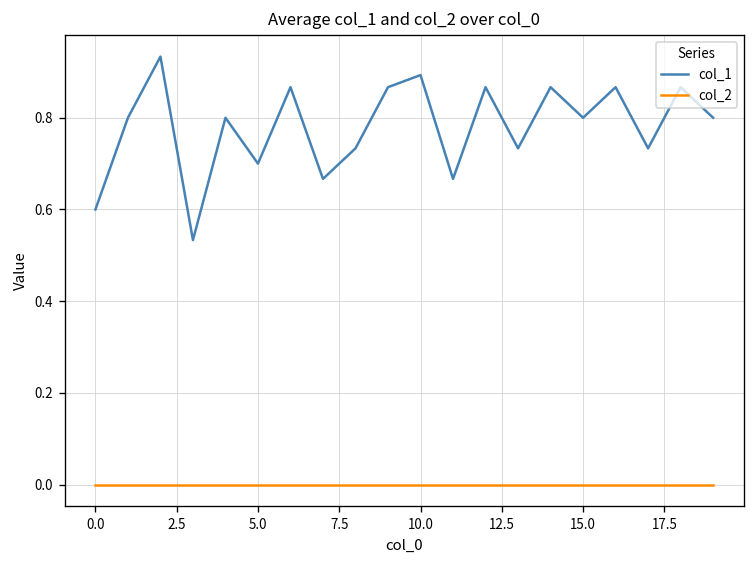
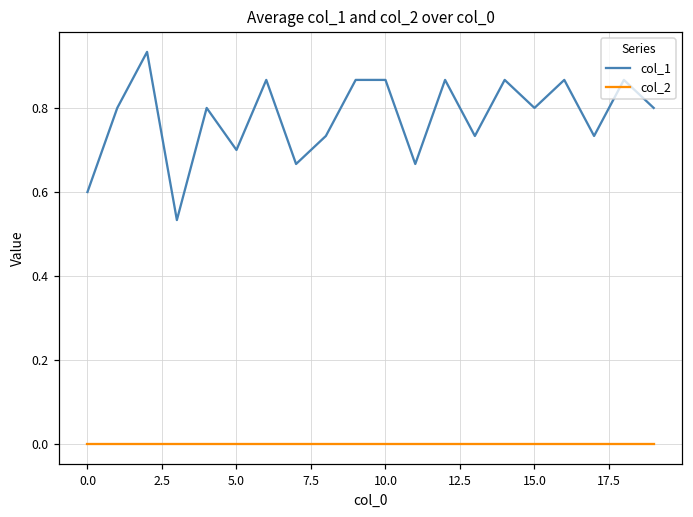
col_1, 10.0: 0.89 -> 0.87
